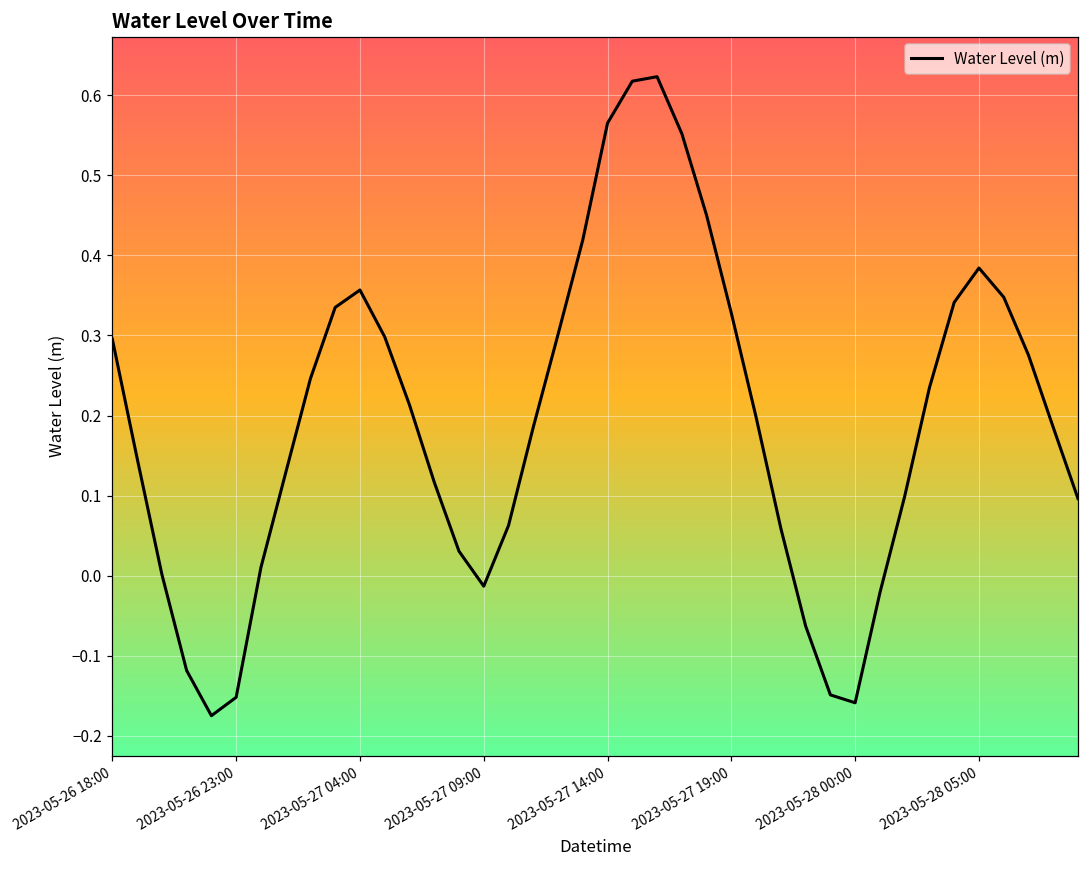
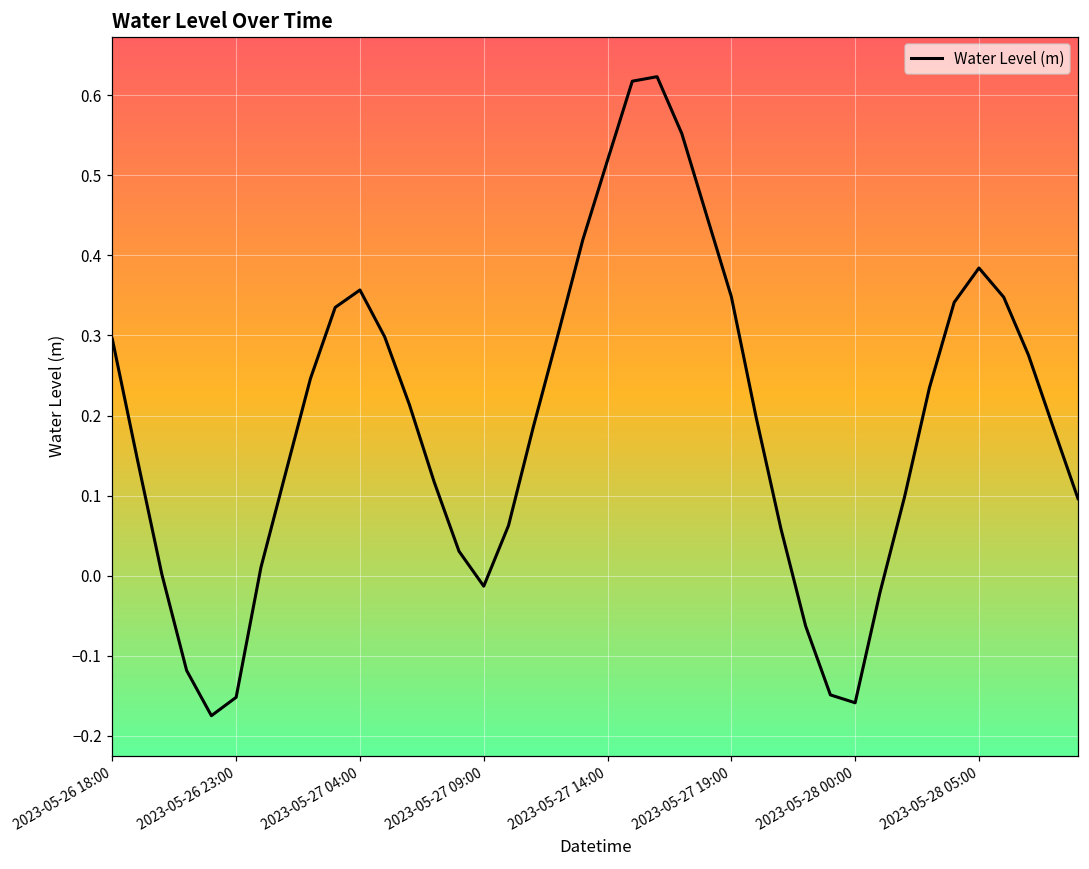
2023-05-27 14:00: 0.57 -> 0.52
2023-05-27 19:00: 0.33 -> 0.35
